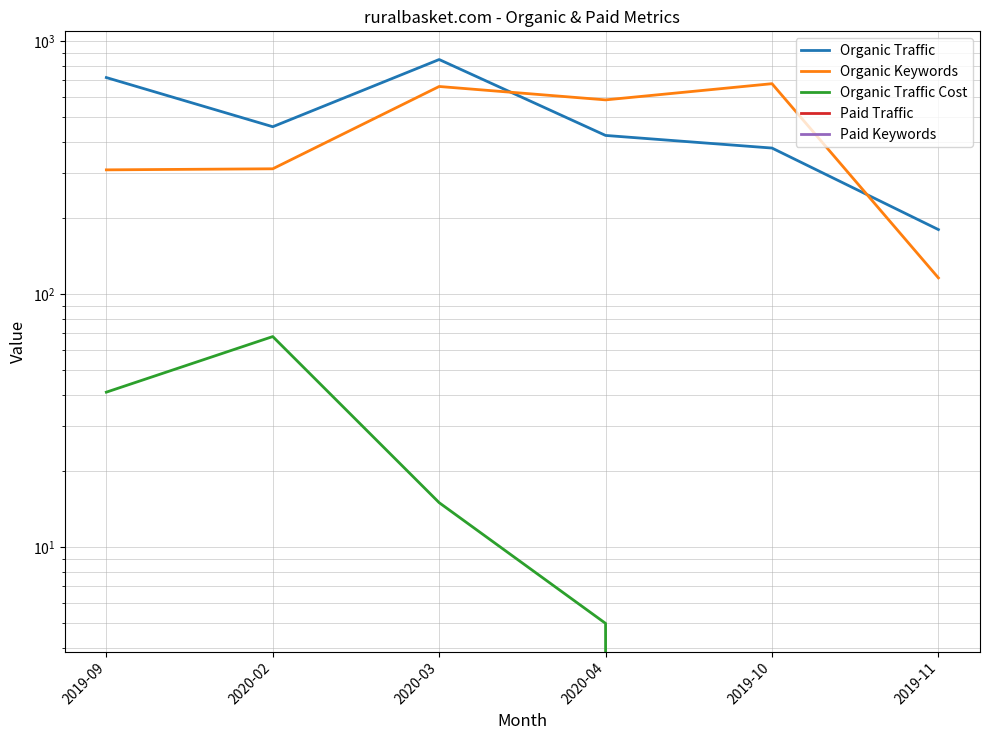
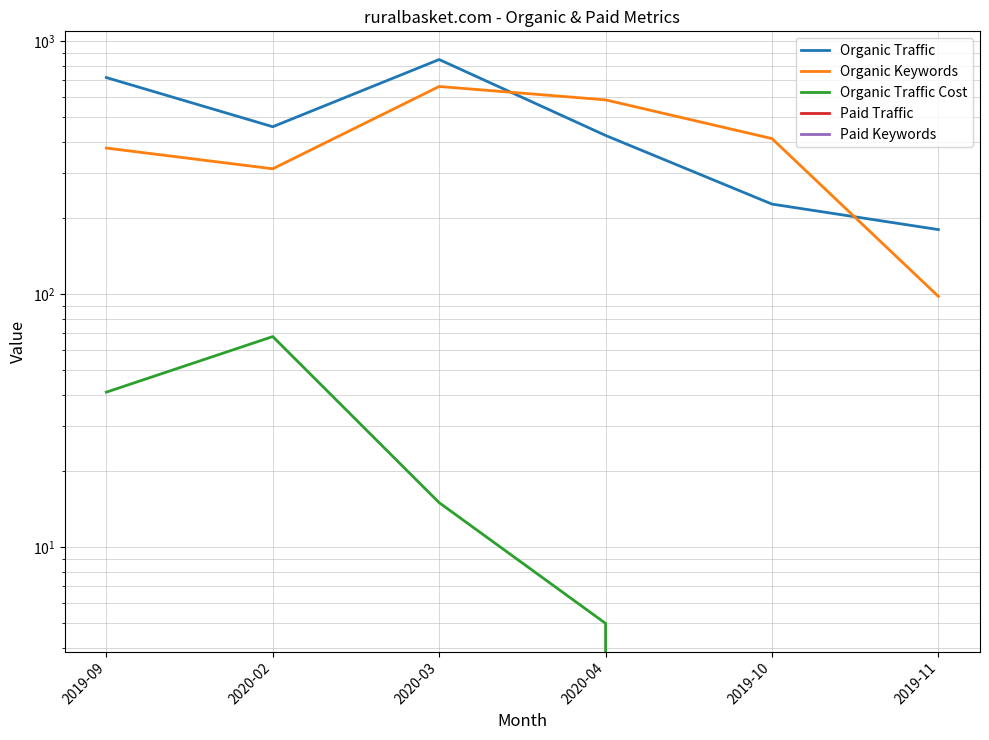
Organic Keywords, 2019-09: 310 -> 380
Organic Traffic, 2019-10: 380 -> 230
Organic Keywords, 2019-10: 680 -> 410
Organic Keywords, 2019-11: 120 -> 98
